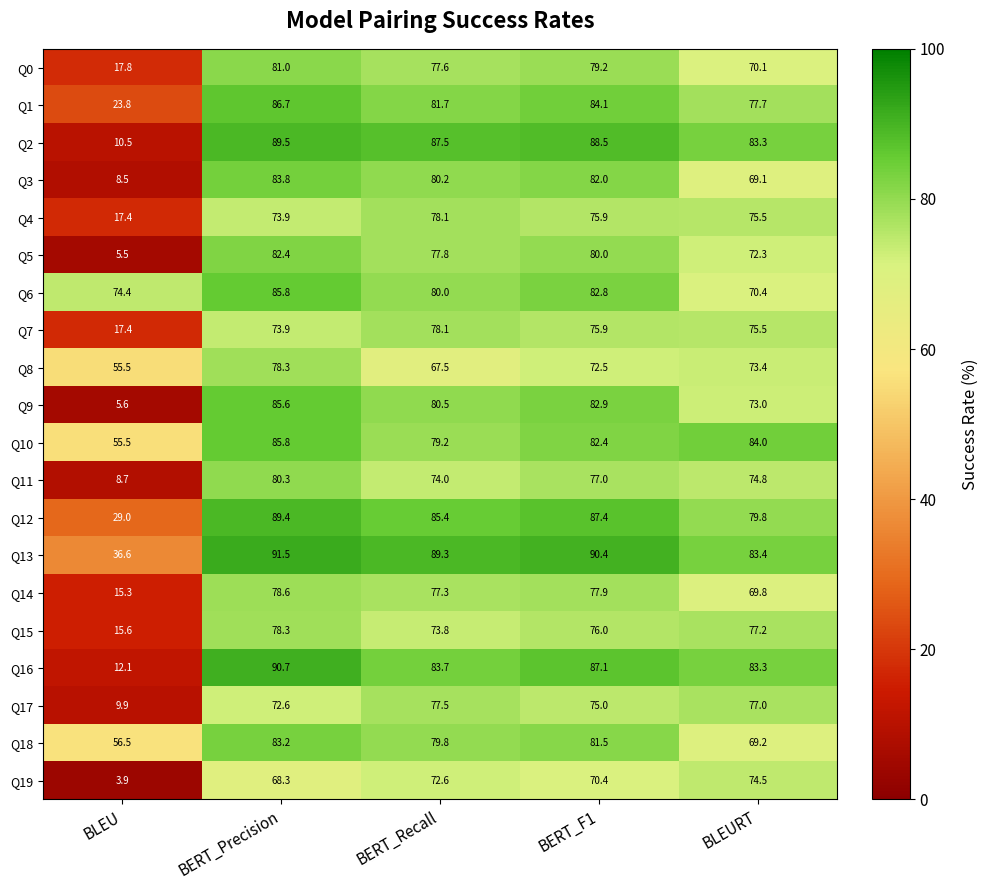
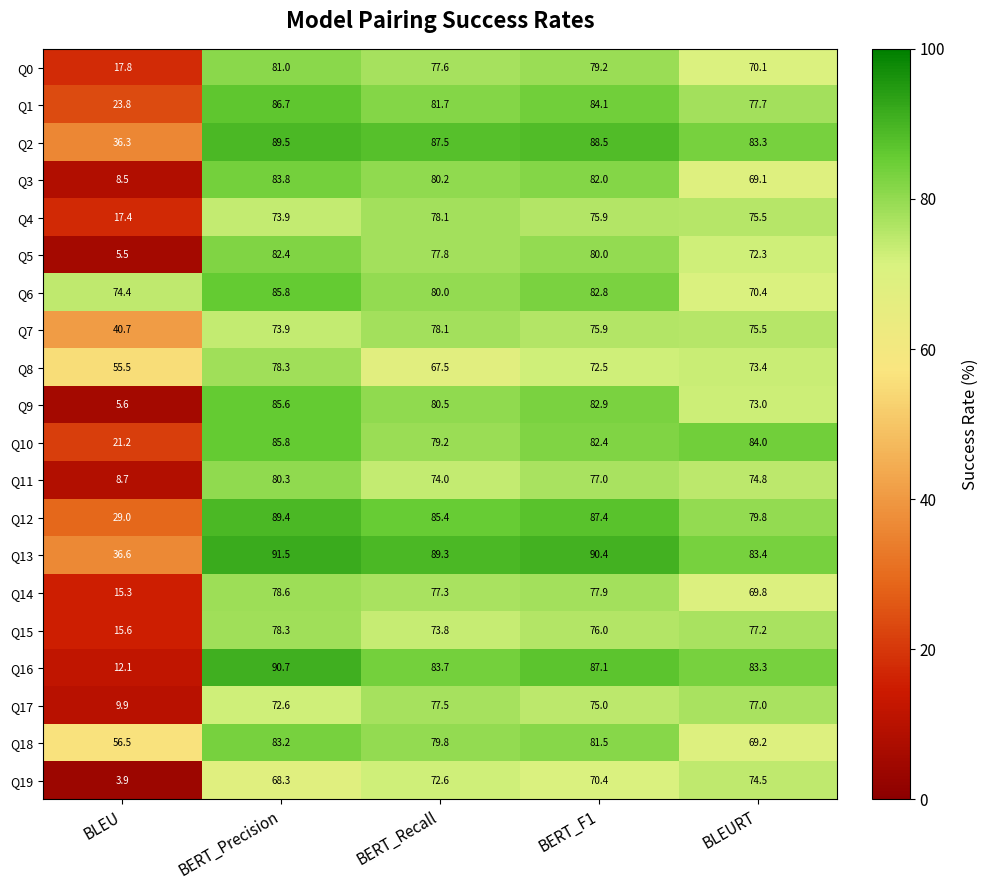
Q2, BLEU: 10.5 -> 36.3
Q7, BLEU: 17.4 -> 40.7
Q10, BLEU: 55.5 -> 21.2
